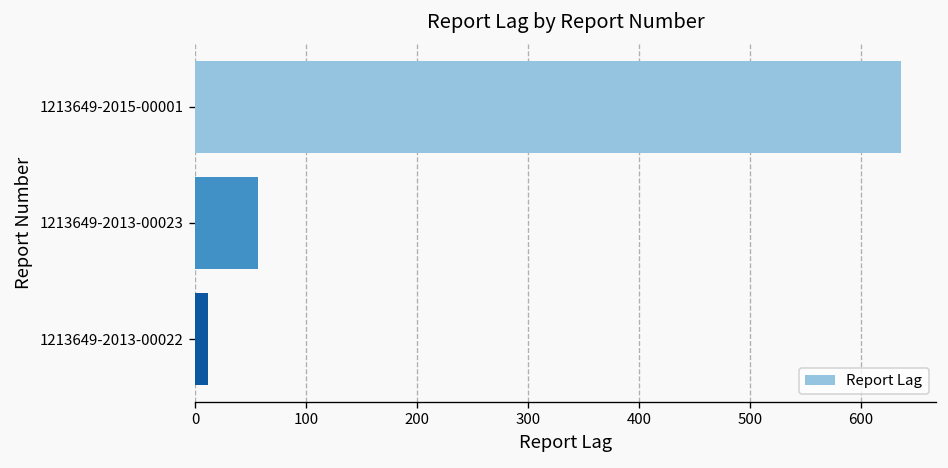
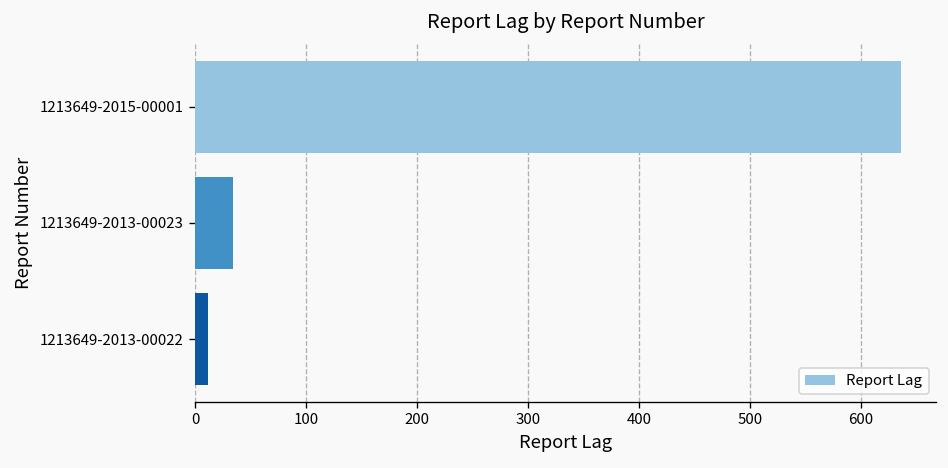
1213649-2013-00023: 60 -> 30
